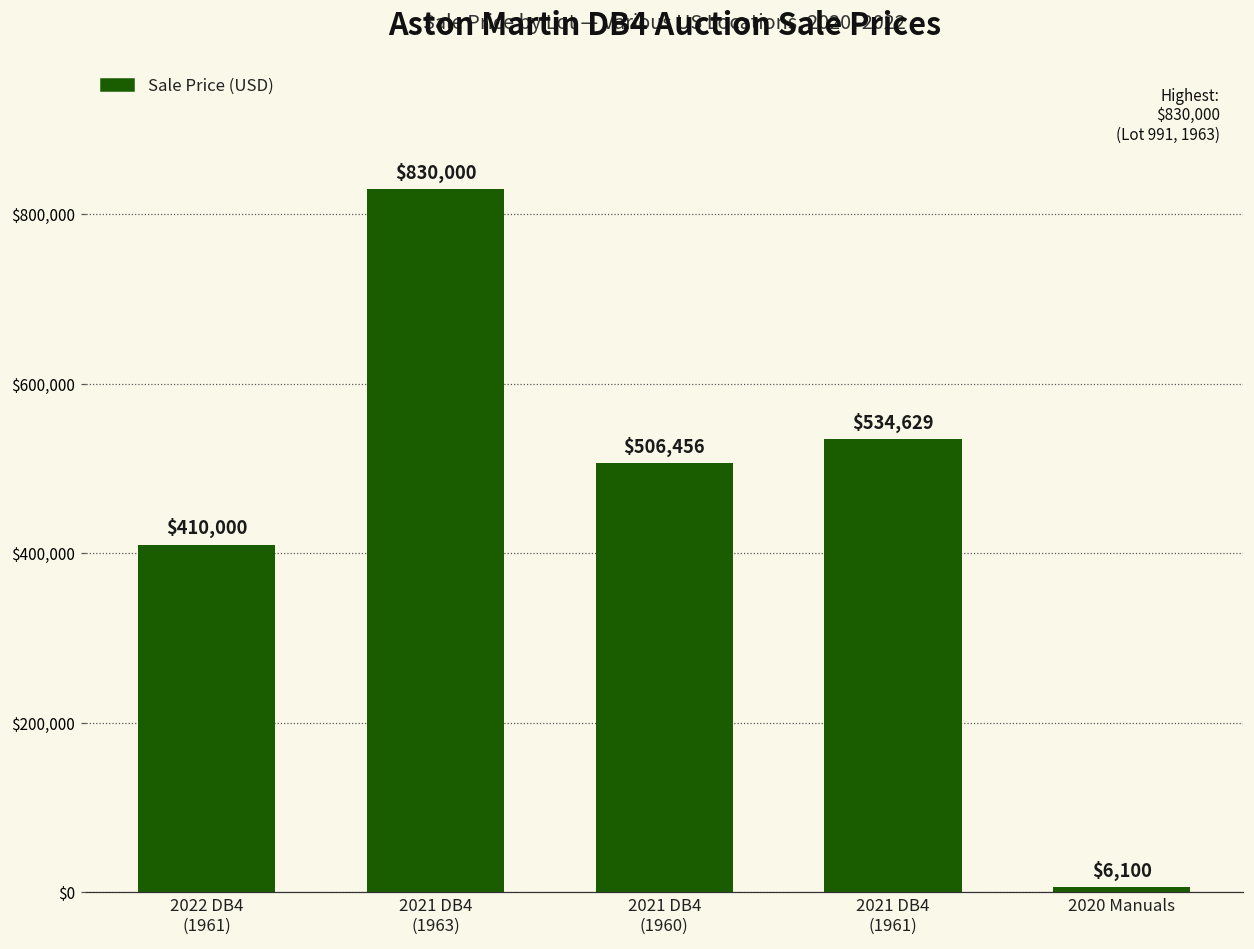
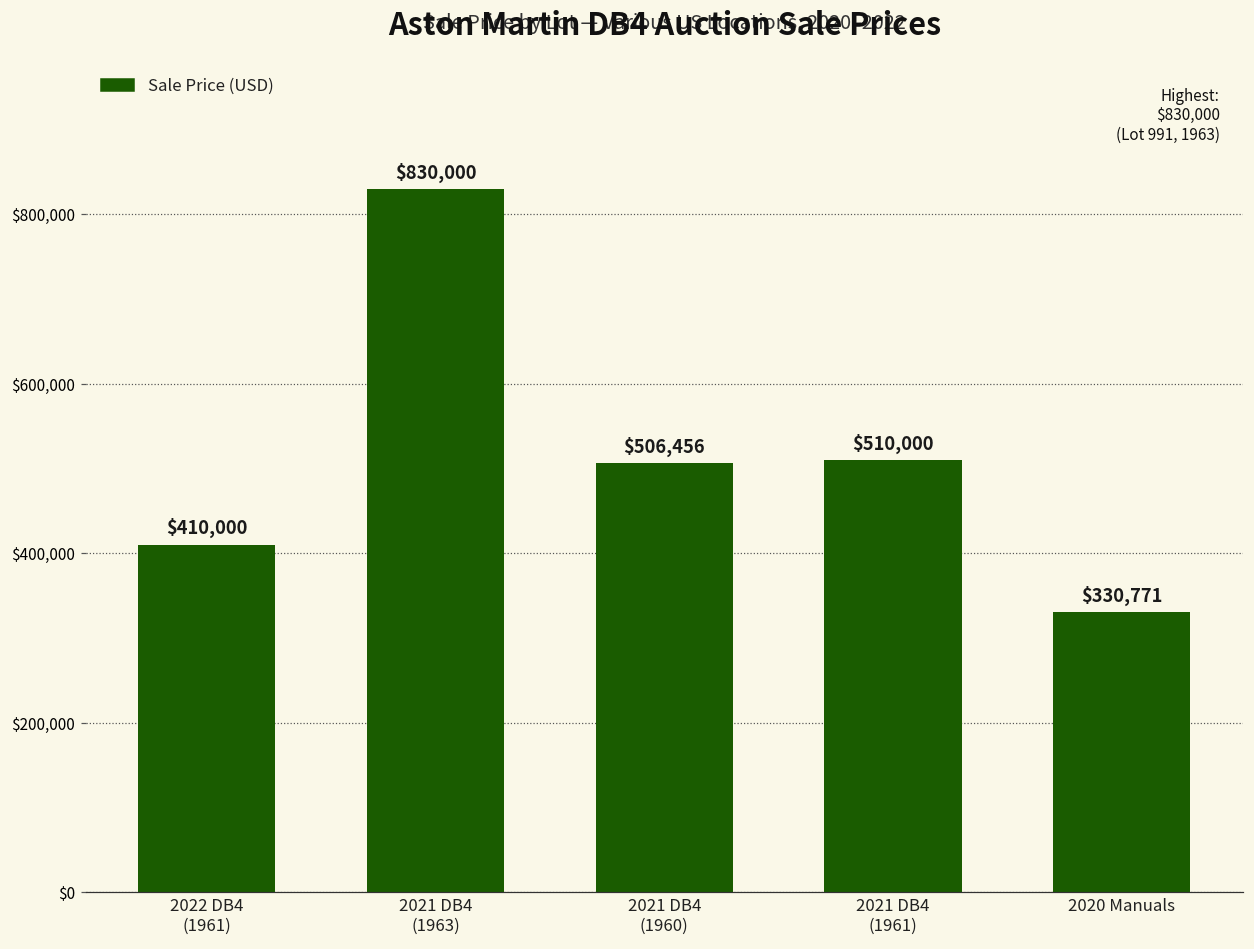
2021 DB4 (1961): $534,629 -> $510,000
2020 Manuals: $6,100 -> $330,771
